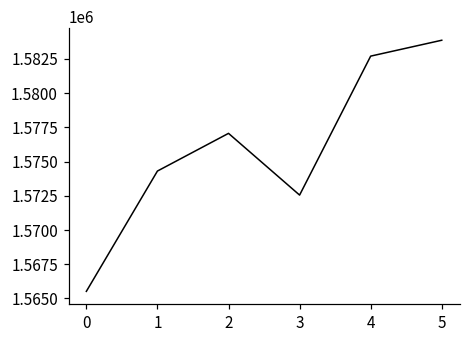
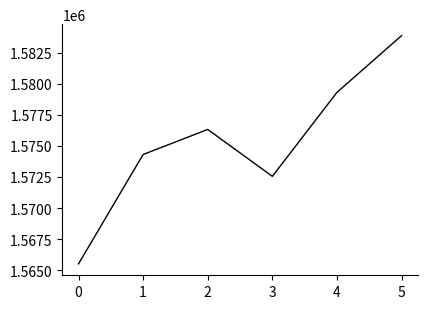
2: 1577100 -> 1576300
4: 1582700 -> 1579300
